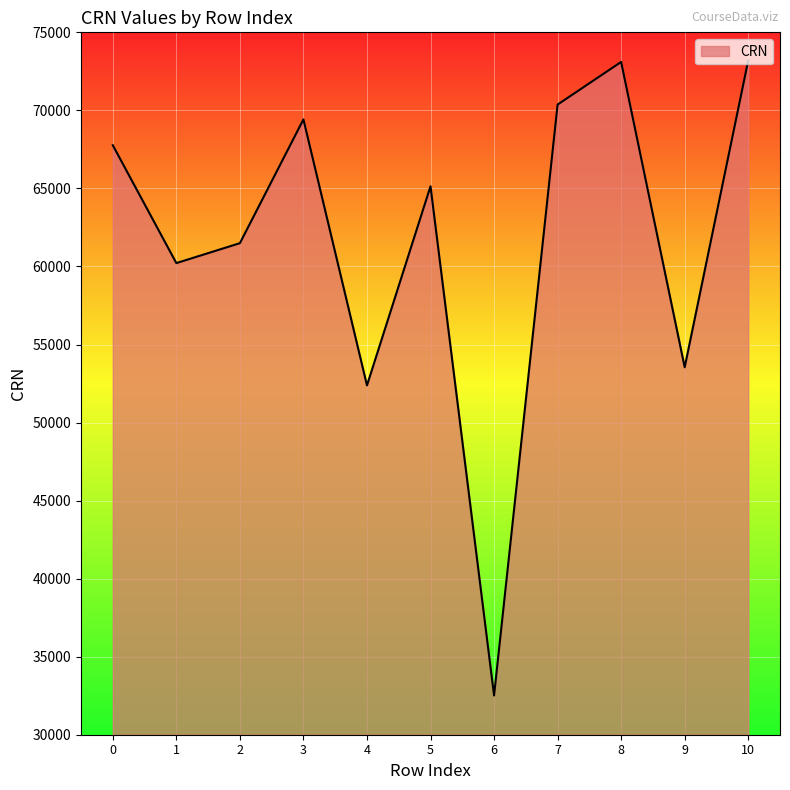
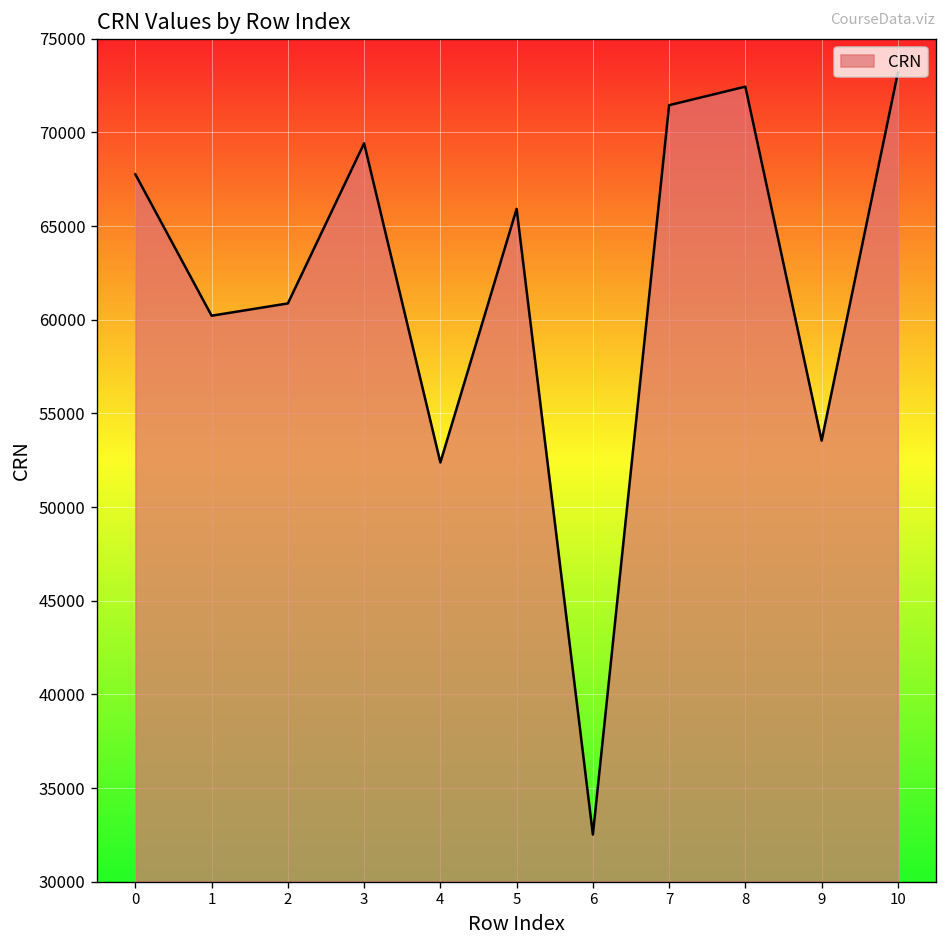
2: 61500 -> 60900
5: 65100 -> 65900
7: 70400 -> 71500
8: 73100 -> 72400
